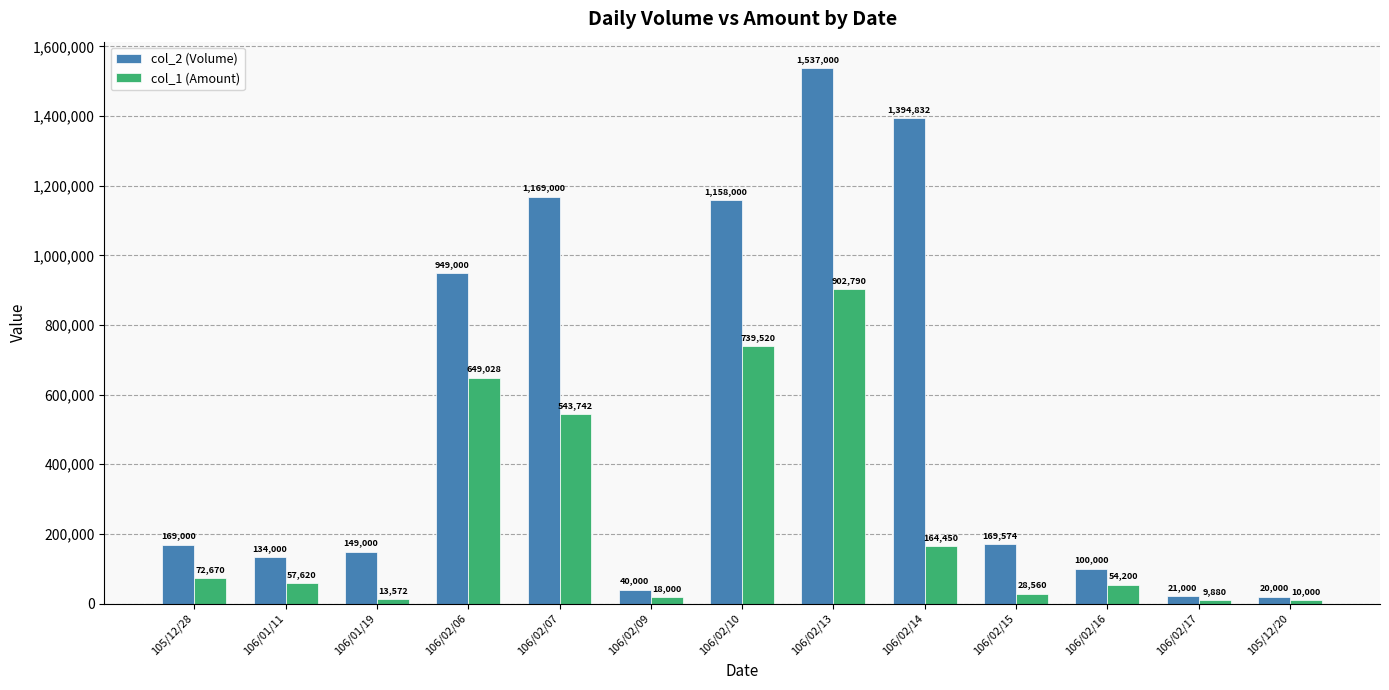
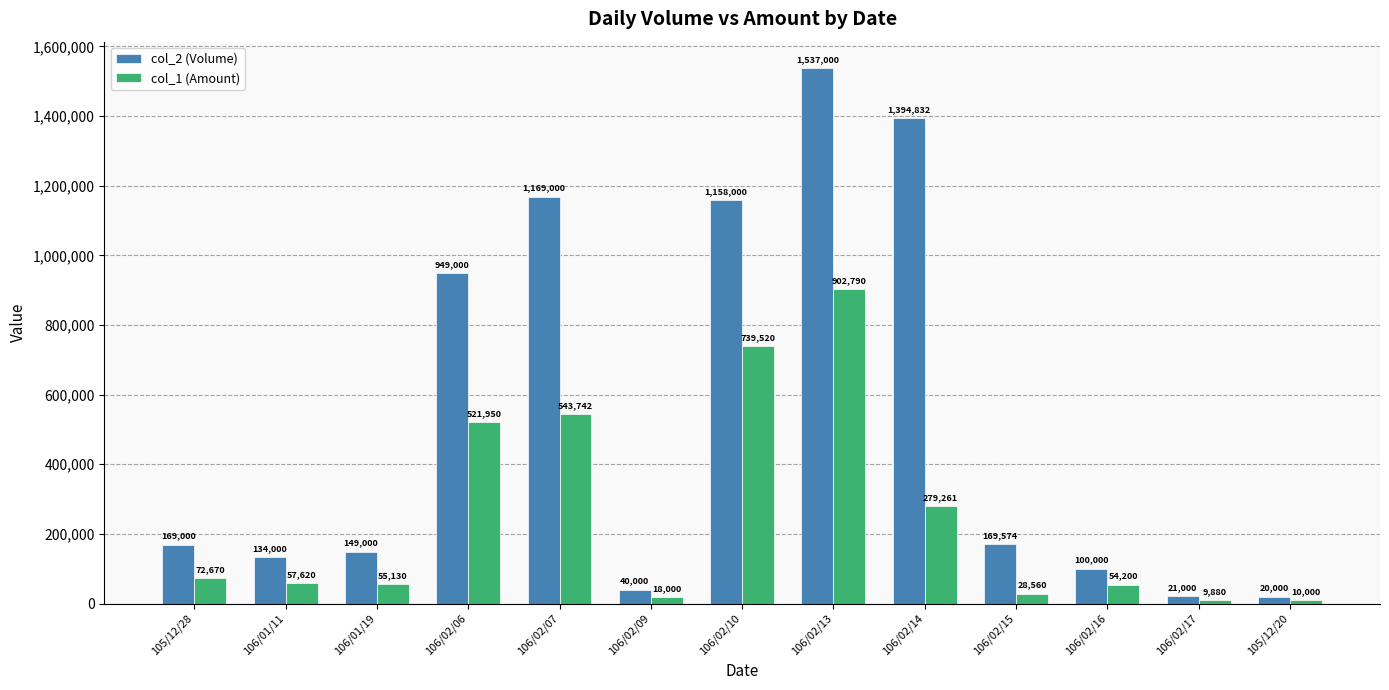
col_1 (Amount), 106/01/19: 13,572 -> 55,130
col_1 (Amount), 106/02/06: 649,028 -> 521,950
col_1 (Amount), 106/02/14: 164,450 -> 279,261
